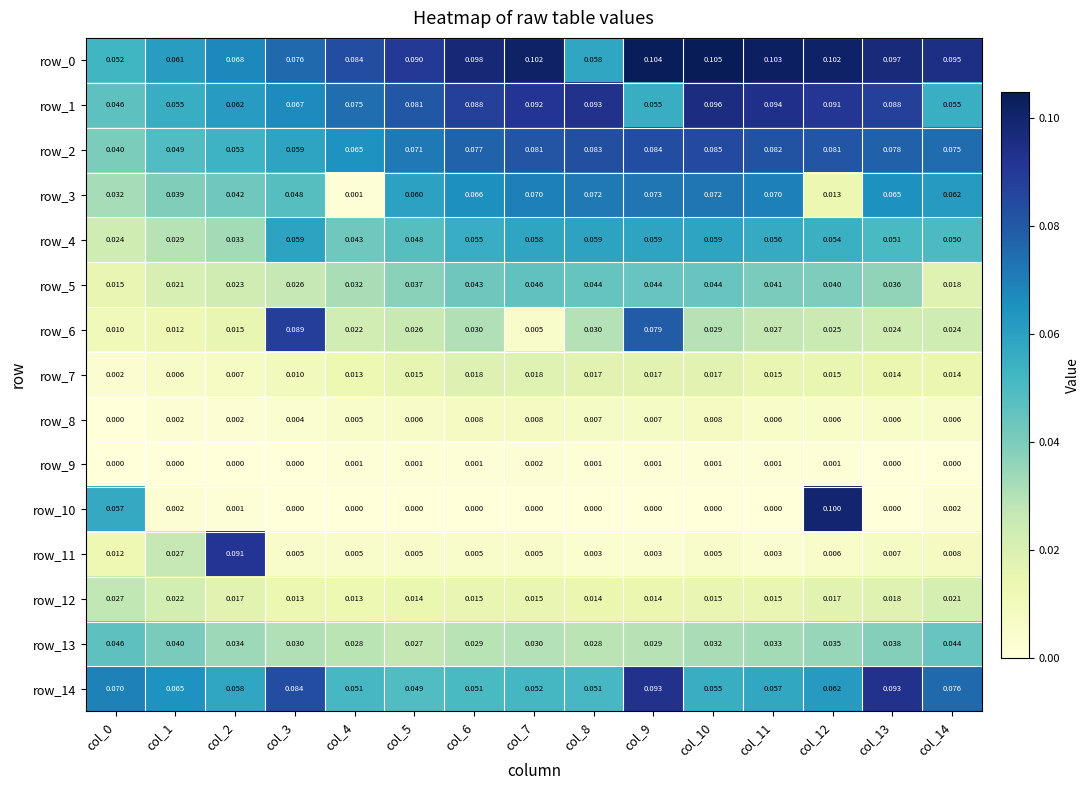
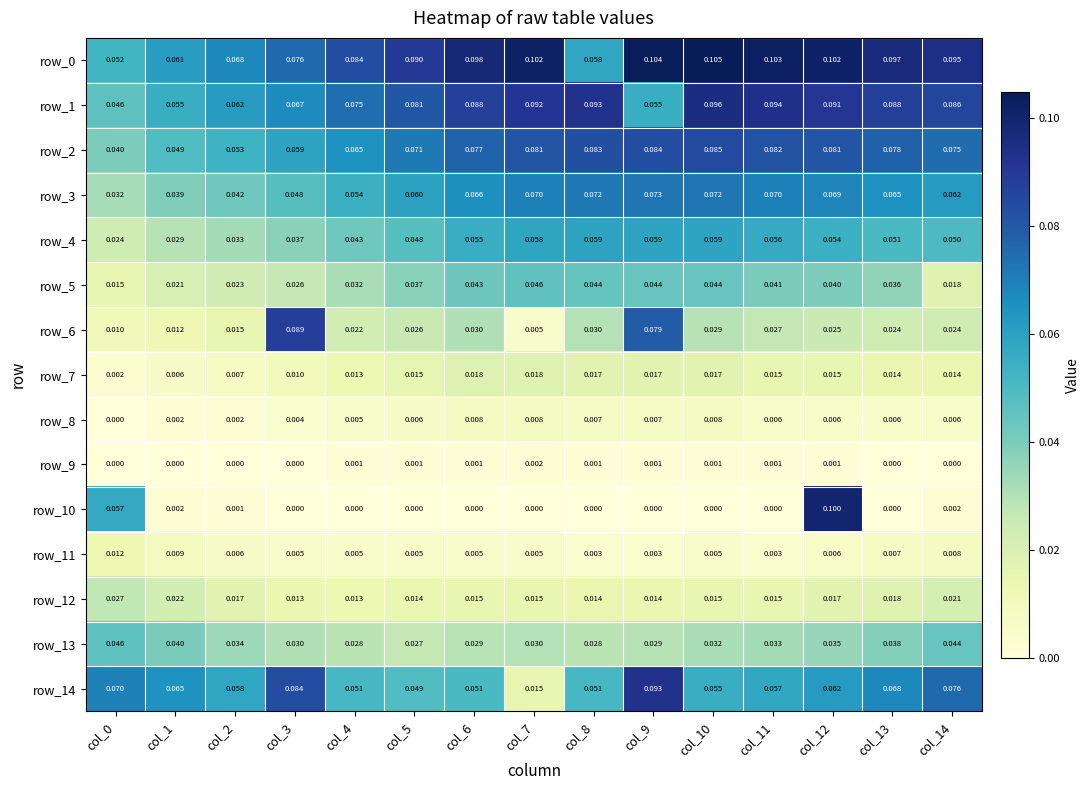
row_1, col_14: 0.055 -> 0.086
row_3, col_4: 0.001 -> 0.054
row_3, col_12: 0.013 -> 0.069
row_4, col_3: 0.059 -> 0.037
row_11, col_1: 0.027 -> 0.009
row_11, col_2: 0.091 -> 0.006
row_14, col_7: 0.052 -> 0.015
row_14, col_13: 0.093 -> 0.068
